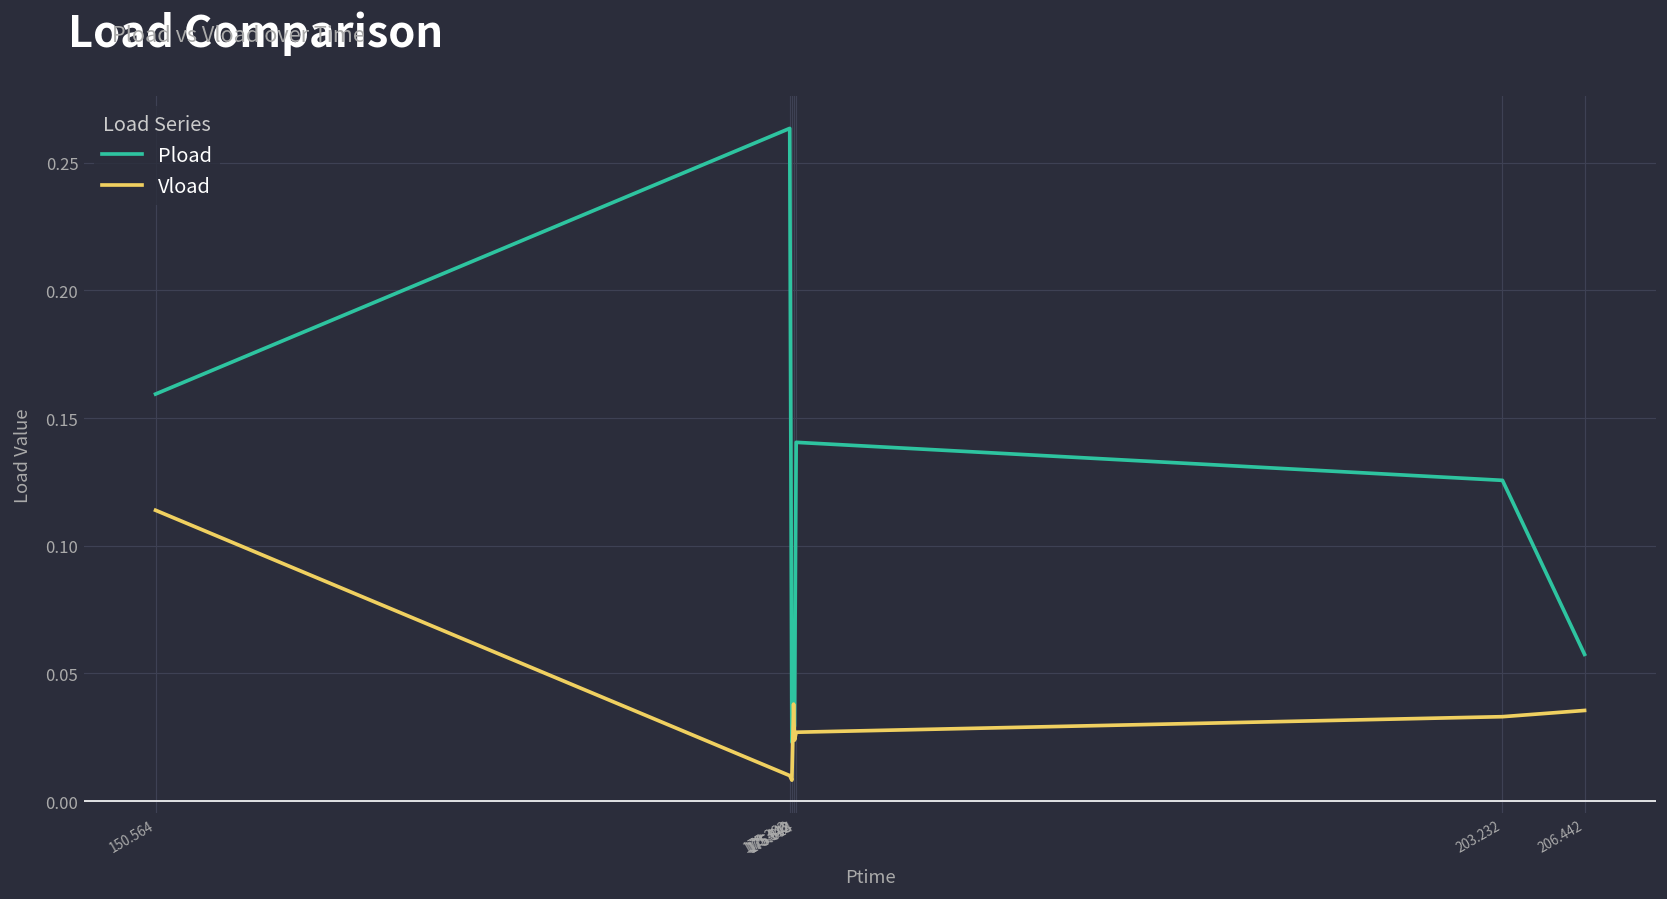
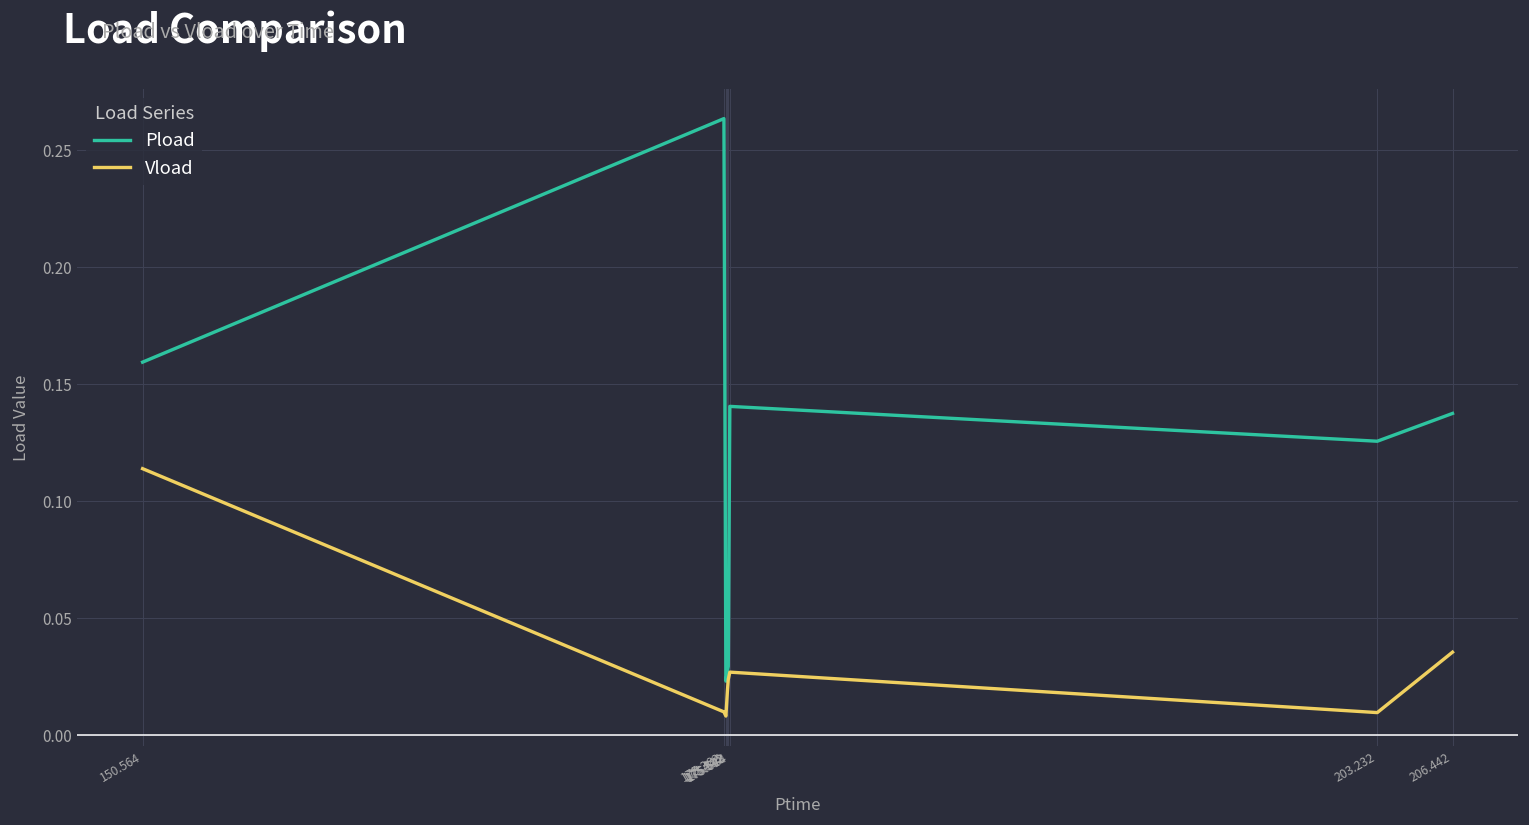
Vload, 175.512: 0.038 -> 0.019
Vload, 203.232: 0.033 -> 0.010
Pload, 206.442: 0.057 -> 0.137
